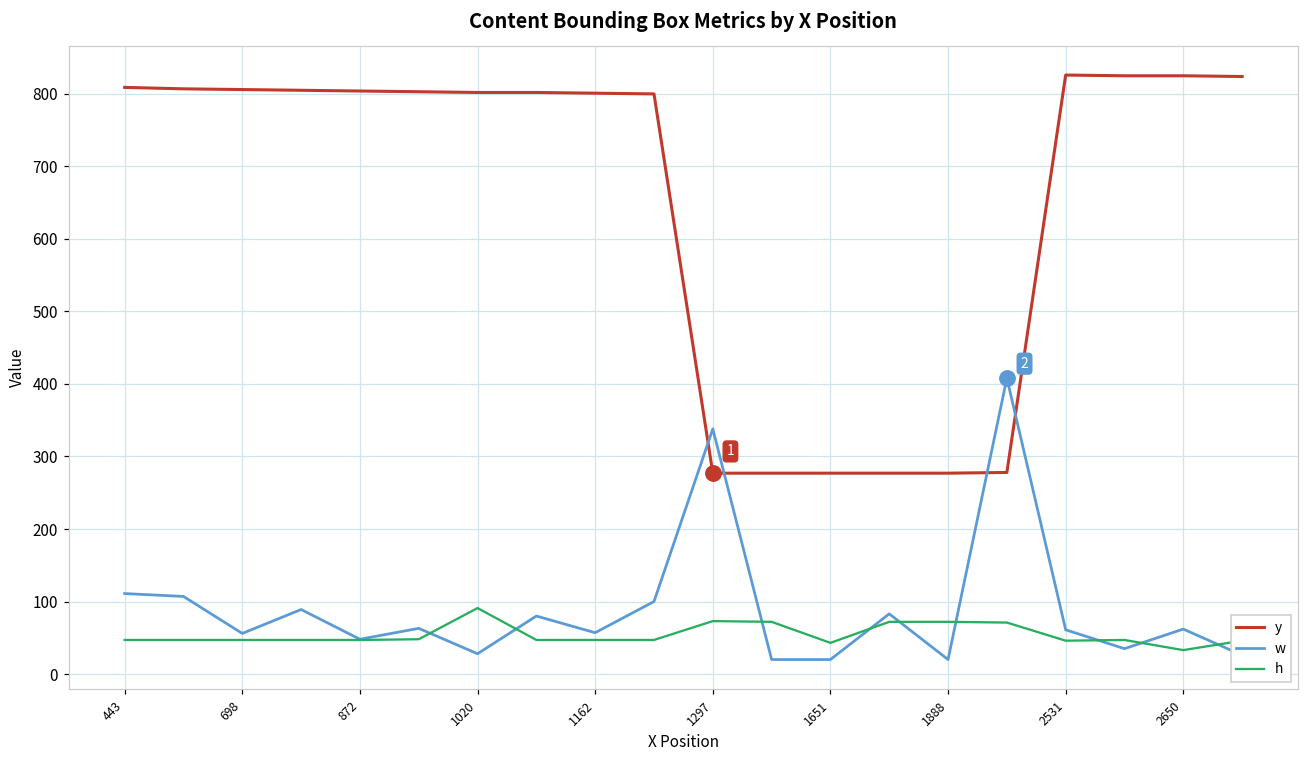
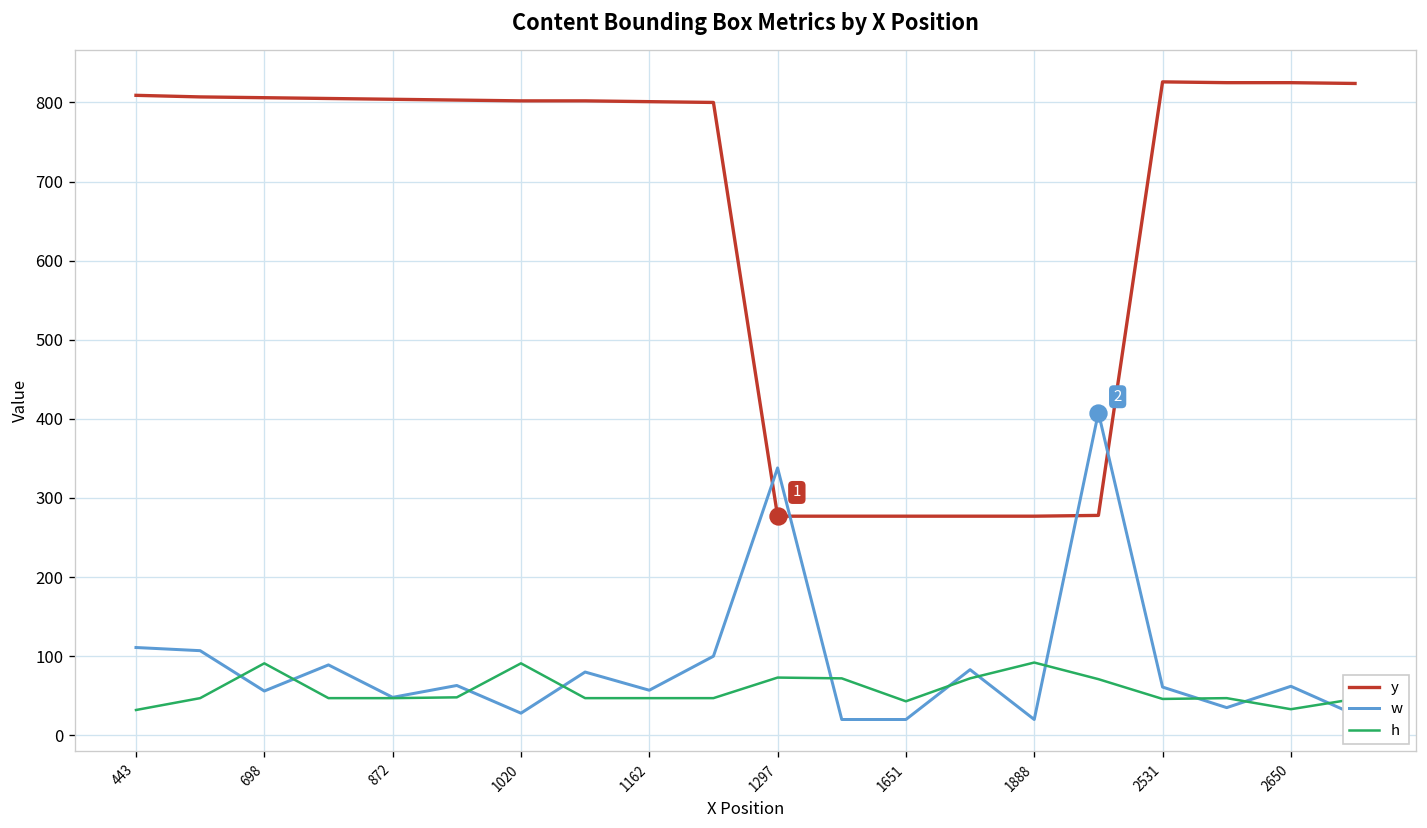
h, 443: 50 -> 30
h, 698: 50 -> 90
h, 1888: 70 -> 90
